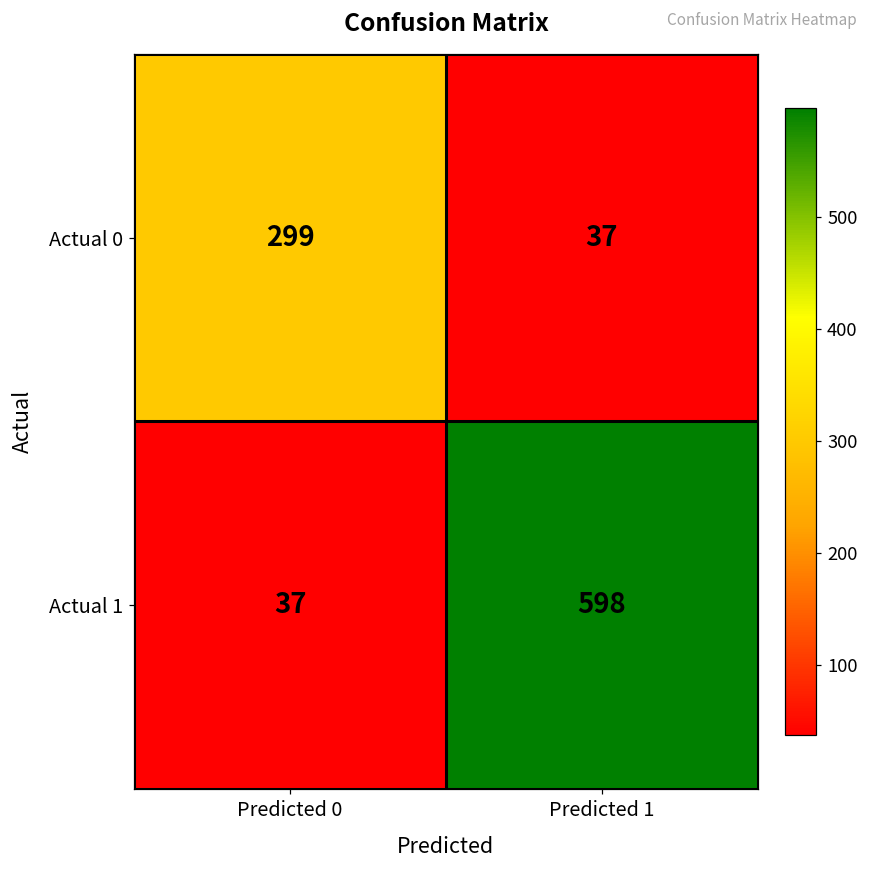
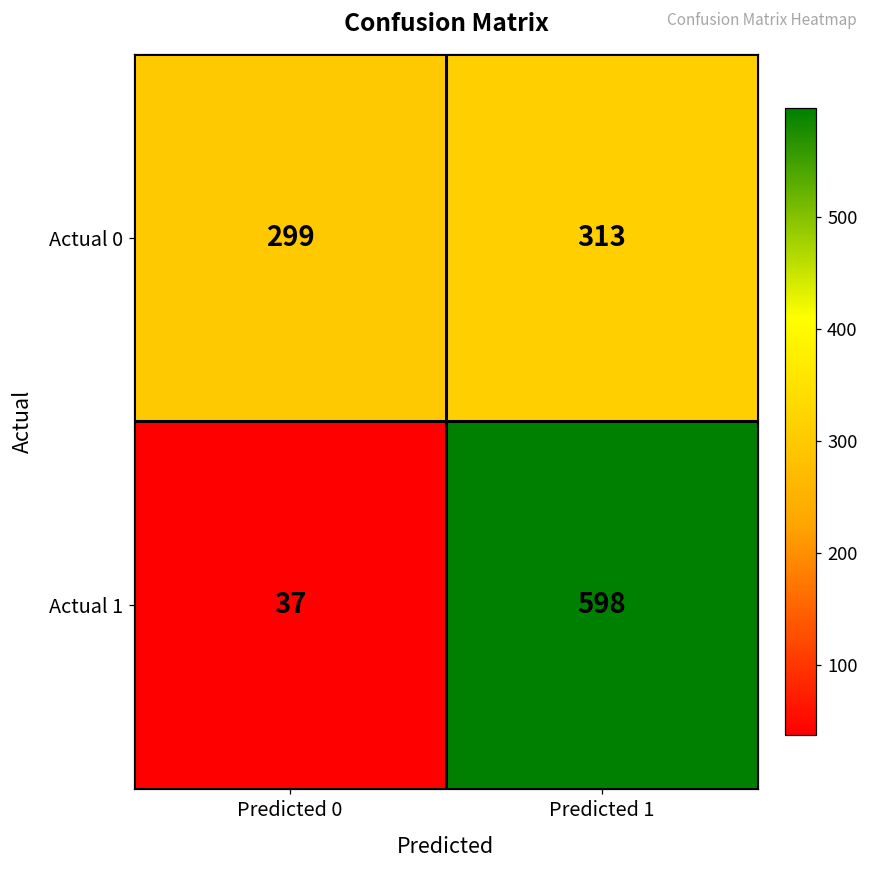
Actual 0, Predicted 1: 37 -> 313
